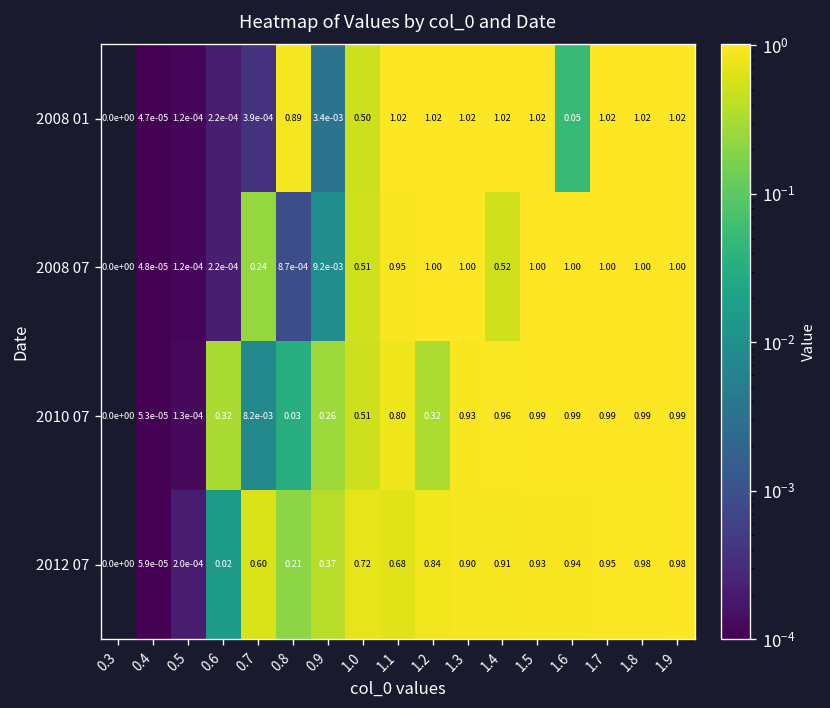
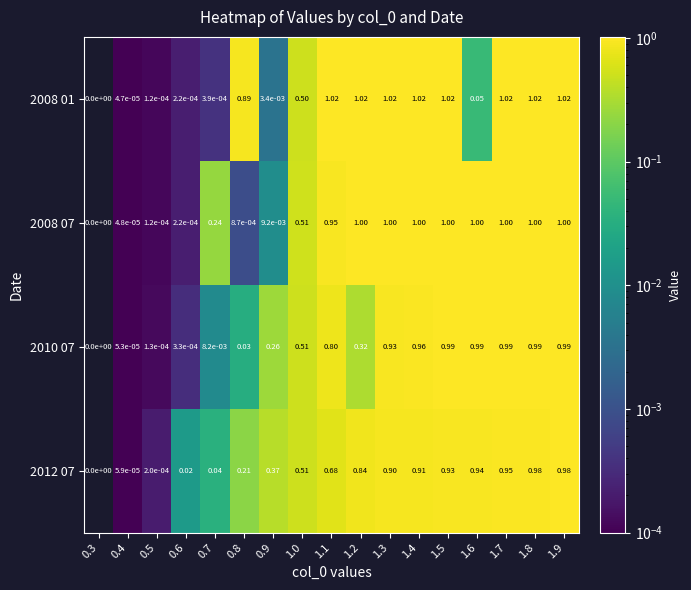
2008 07, 1.4: 0.52 -> 1.00
2010 07, 0.6: 0.32 -> 3.3e-04
2012 07, 0.7: 0.60 -> 0.04
2012 07, 1.0: 0.72 -> 0.51
